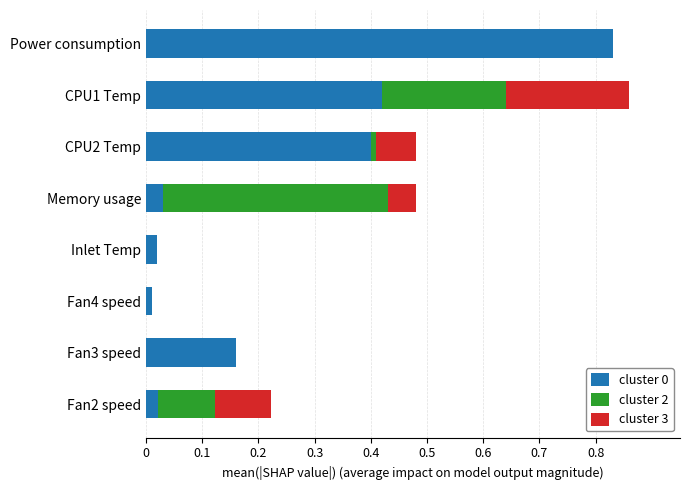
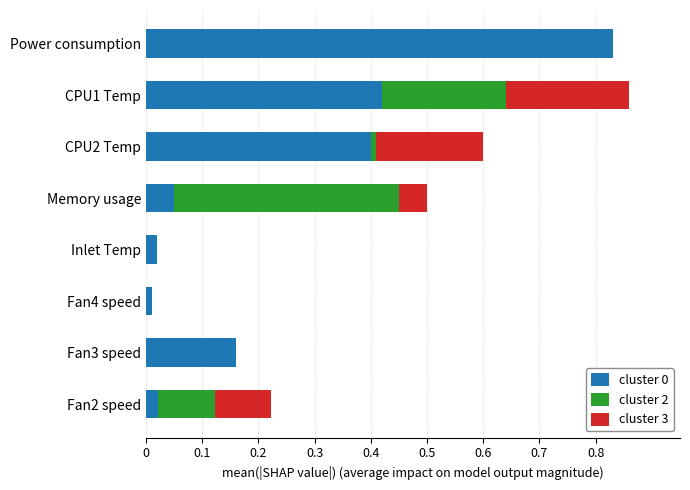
cluster 3, CPU2 Temp: 0.07 -> 0.19
cluster 0, Memory usage: 0.03 -> 0.05
